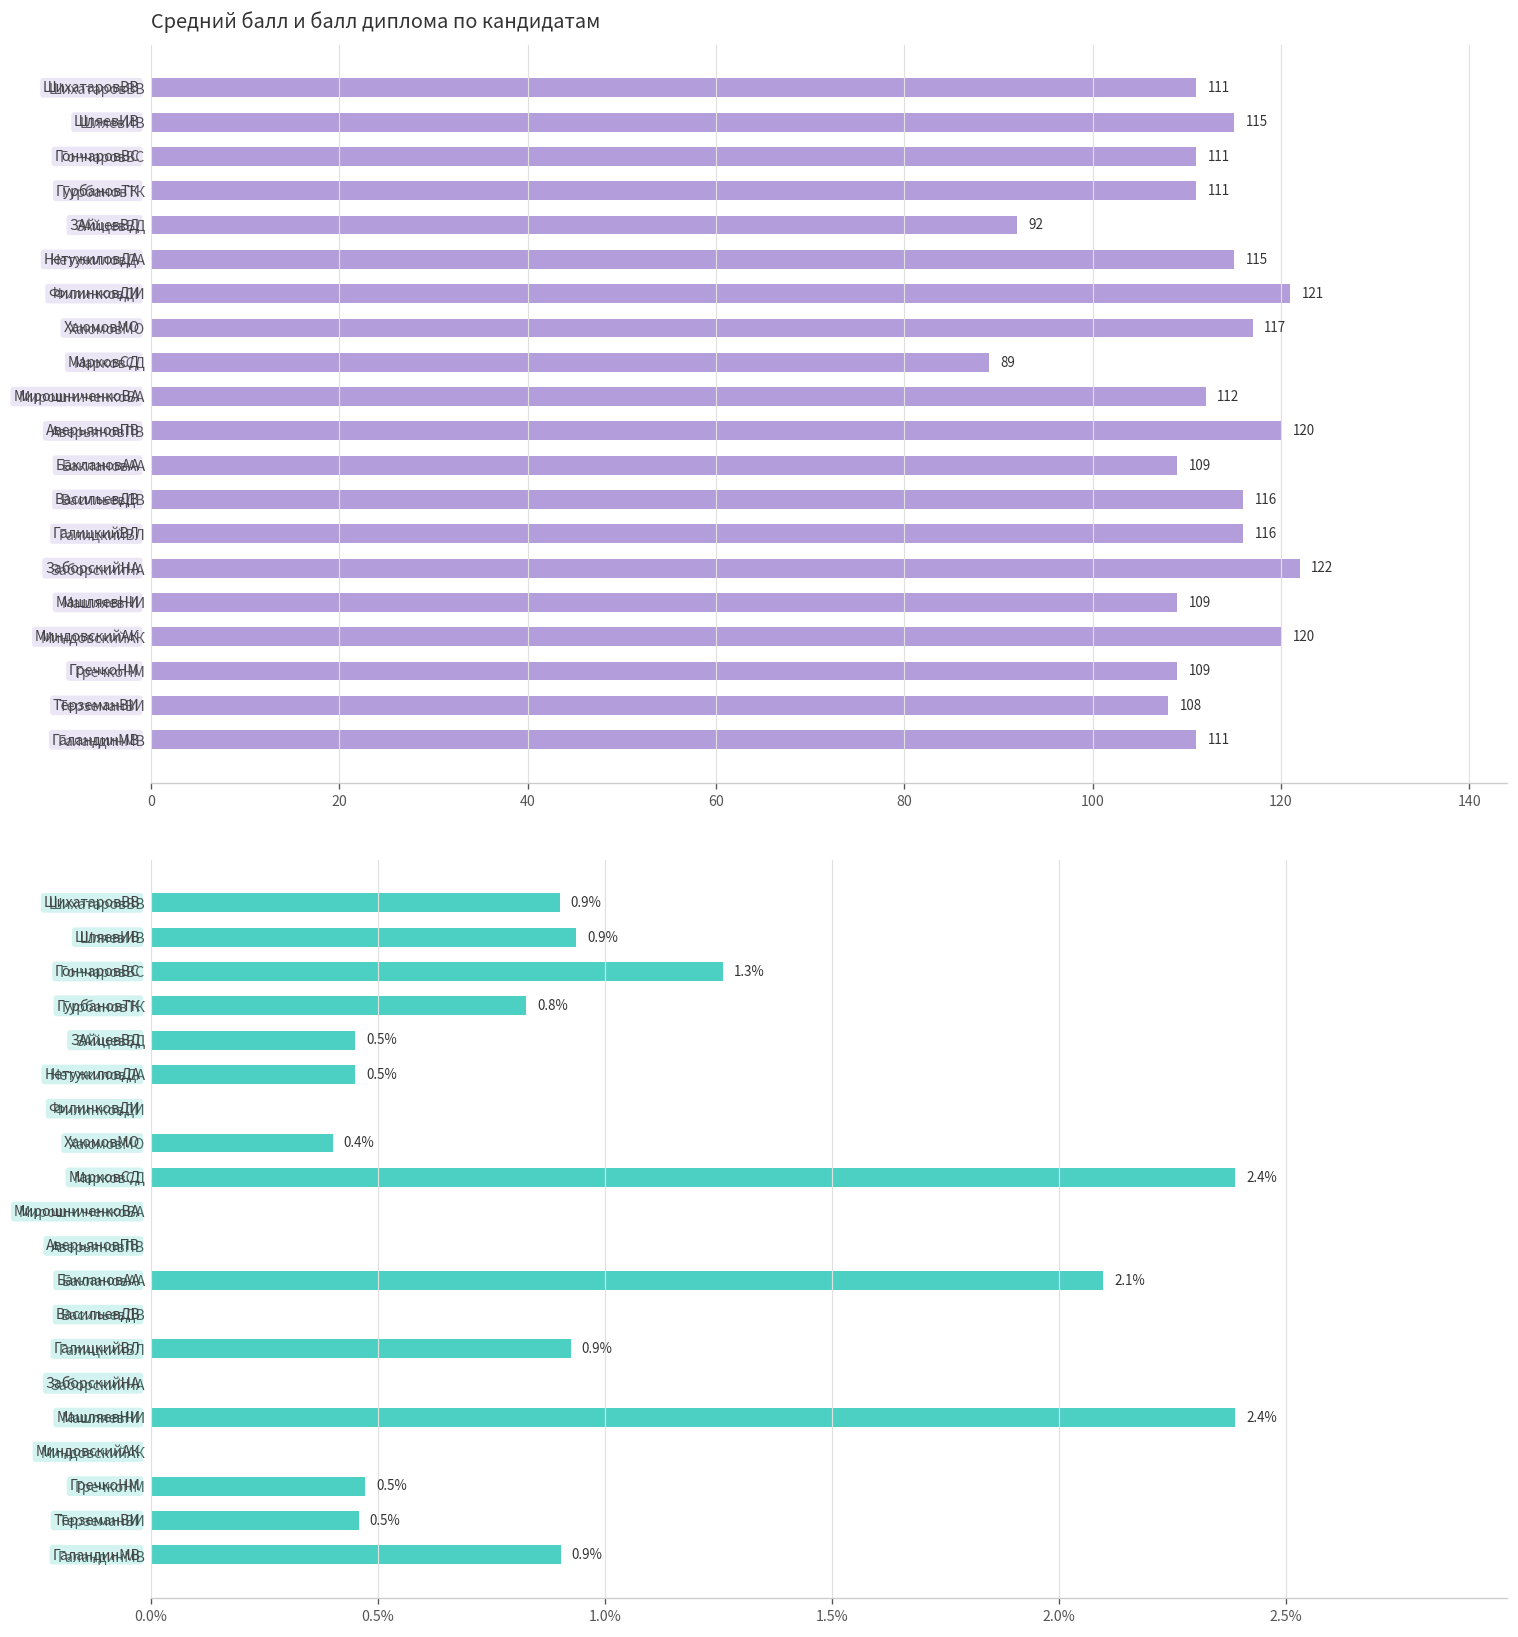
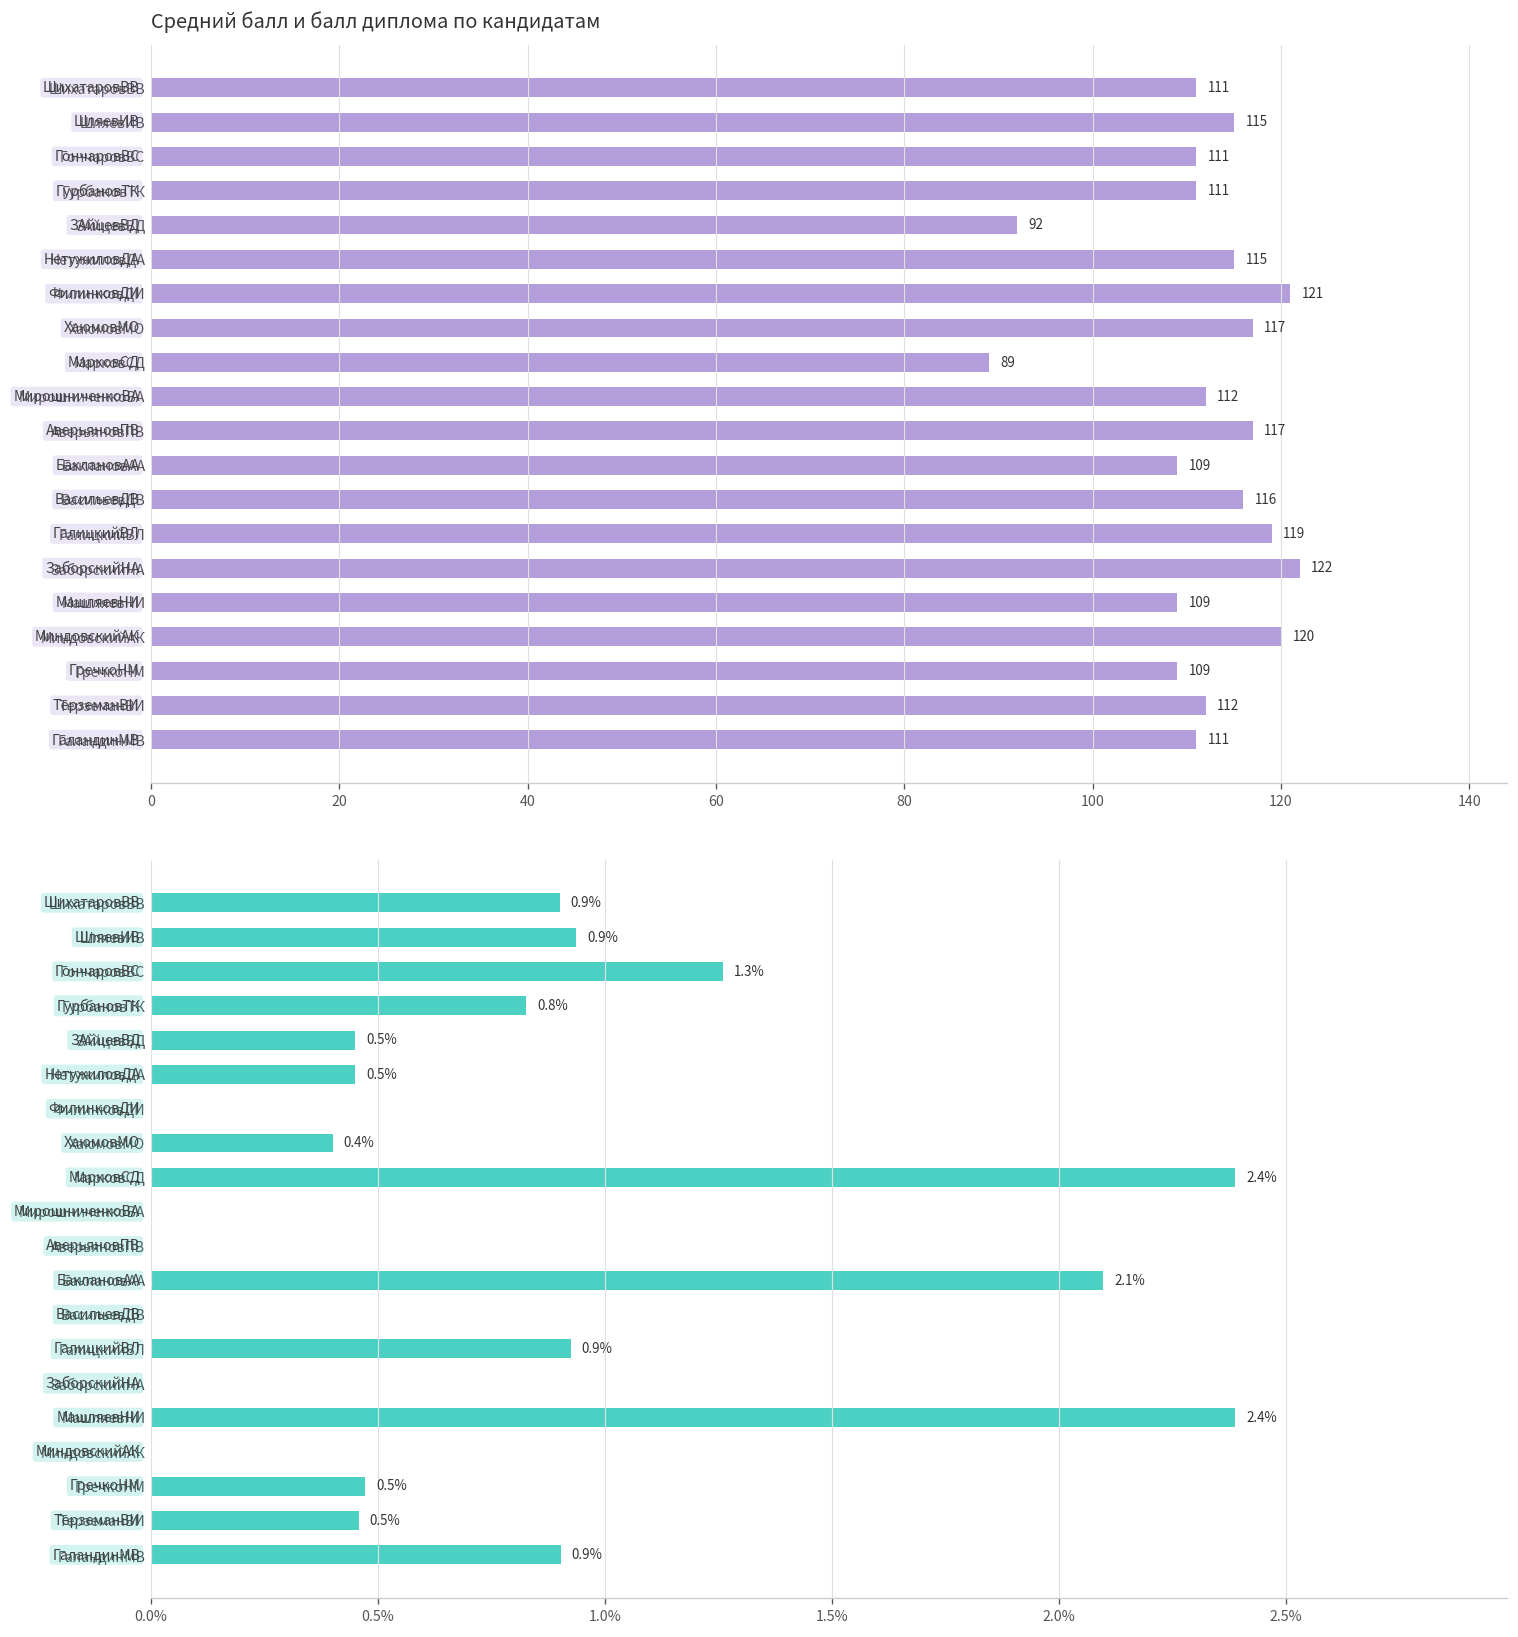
Средний балл и балл диплома по кандидатам, АверьяновПВ: 120 -> 117
Средний балл и балл диплома по кандидатам, ГалицкийВЛ: 116 -> 119
Средний балл и балл диплома по кандидатам, ТерземанВИ: 108 -> 112
